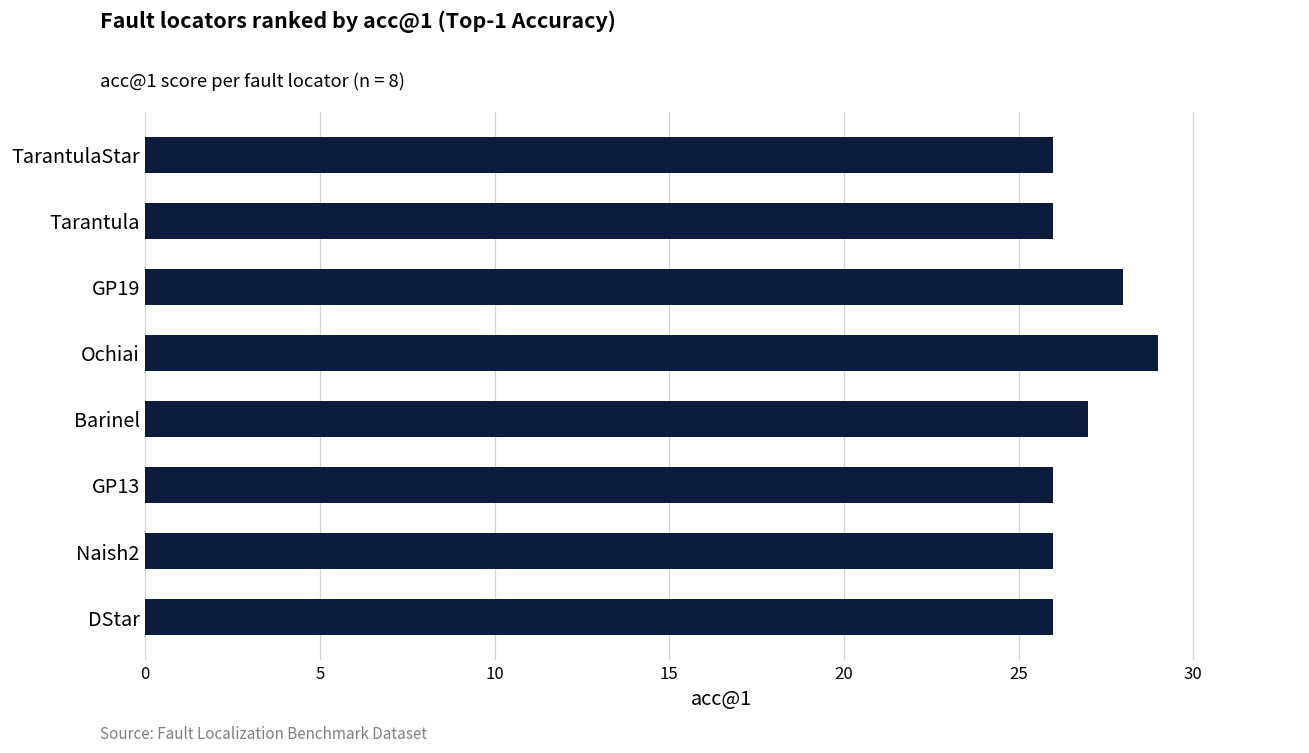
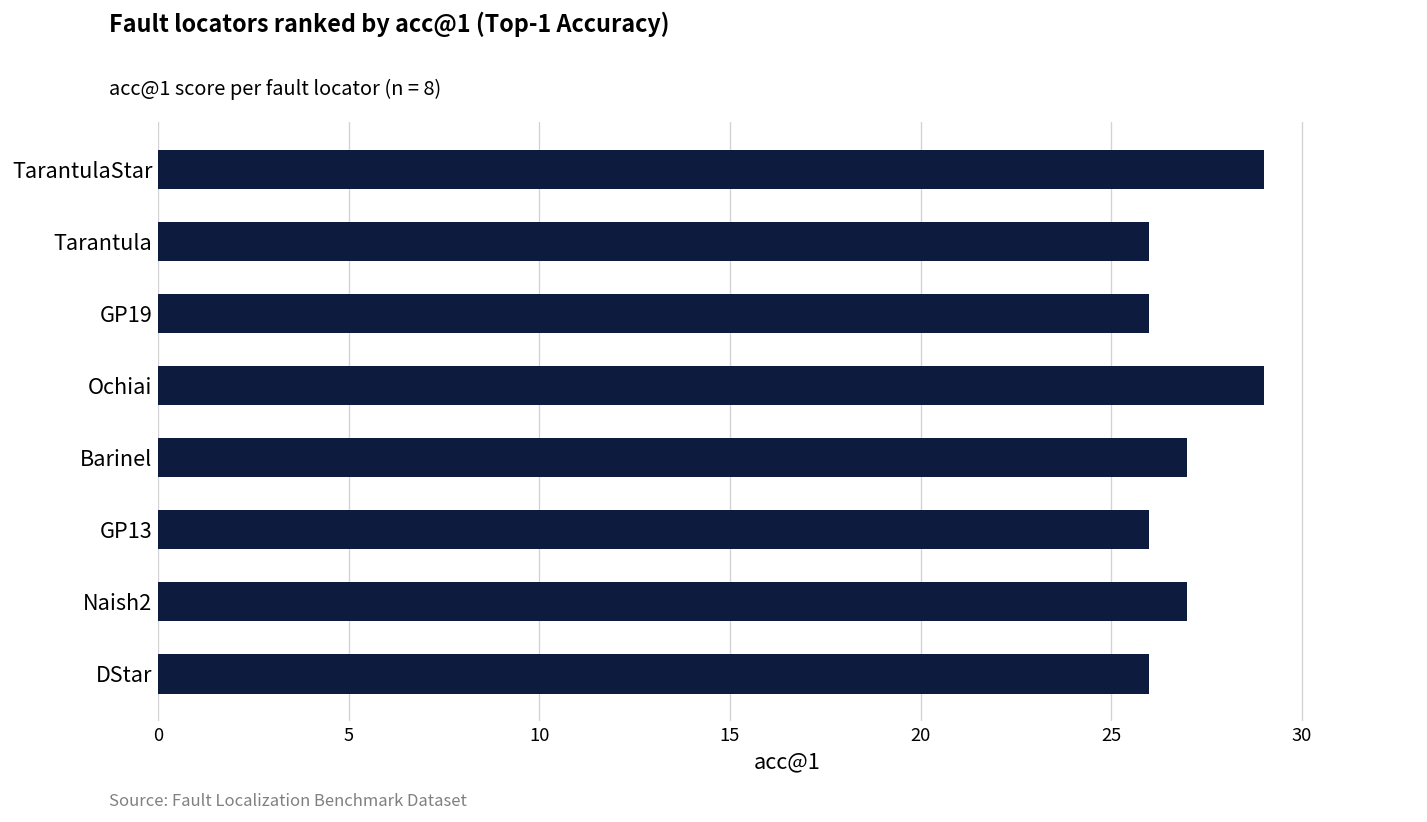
TarantulaStar: 26 -> 29
GP19: 28 -> 26
Naish2: 26 -> 27
